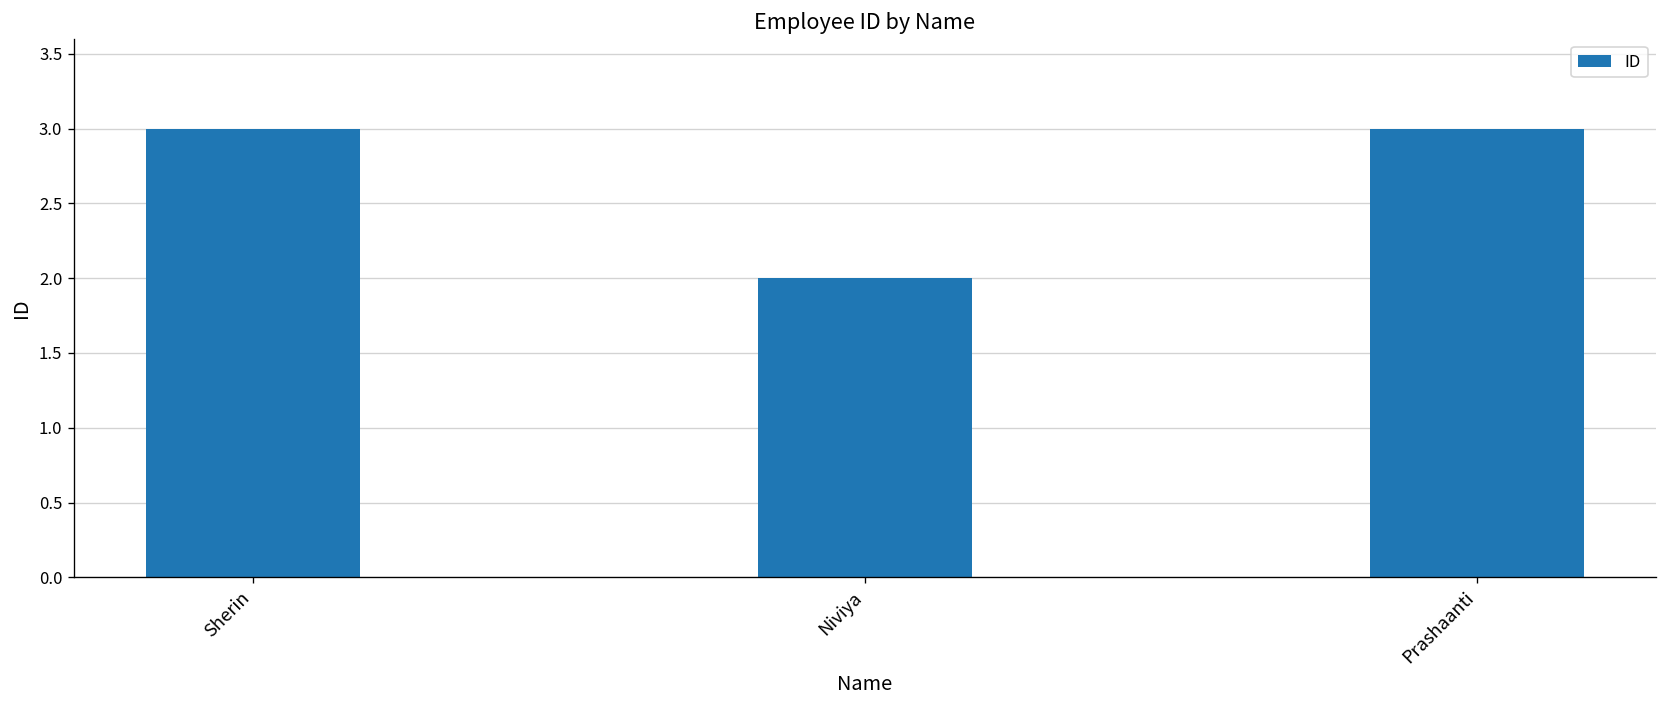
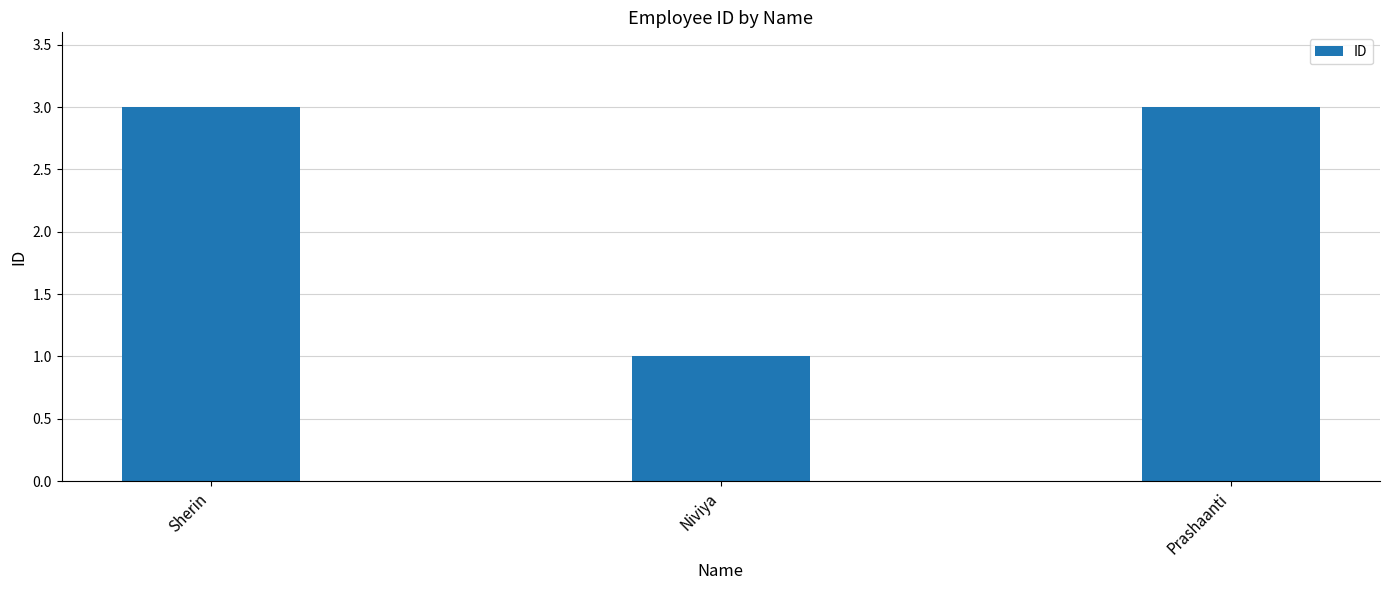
Niviya: 2 -> 1
